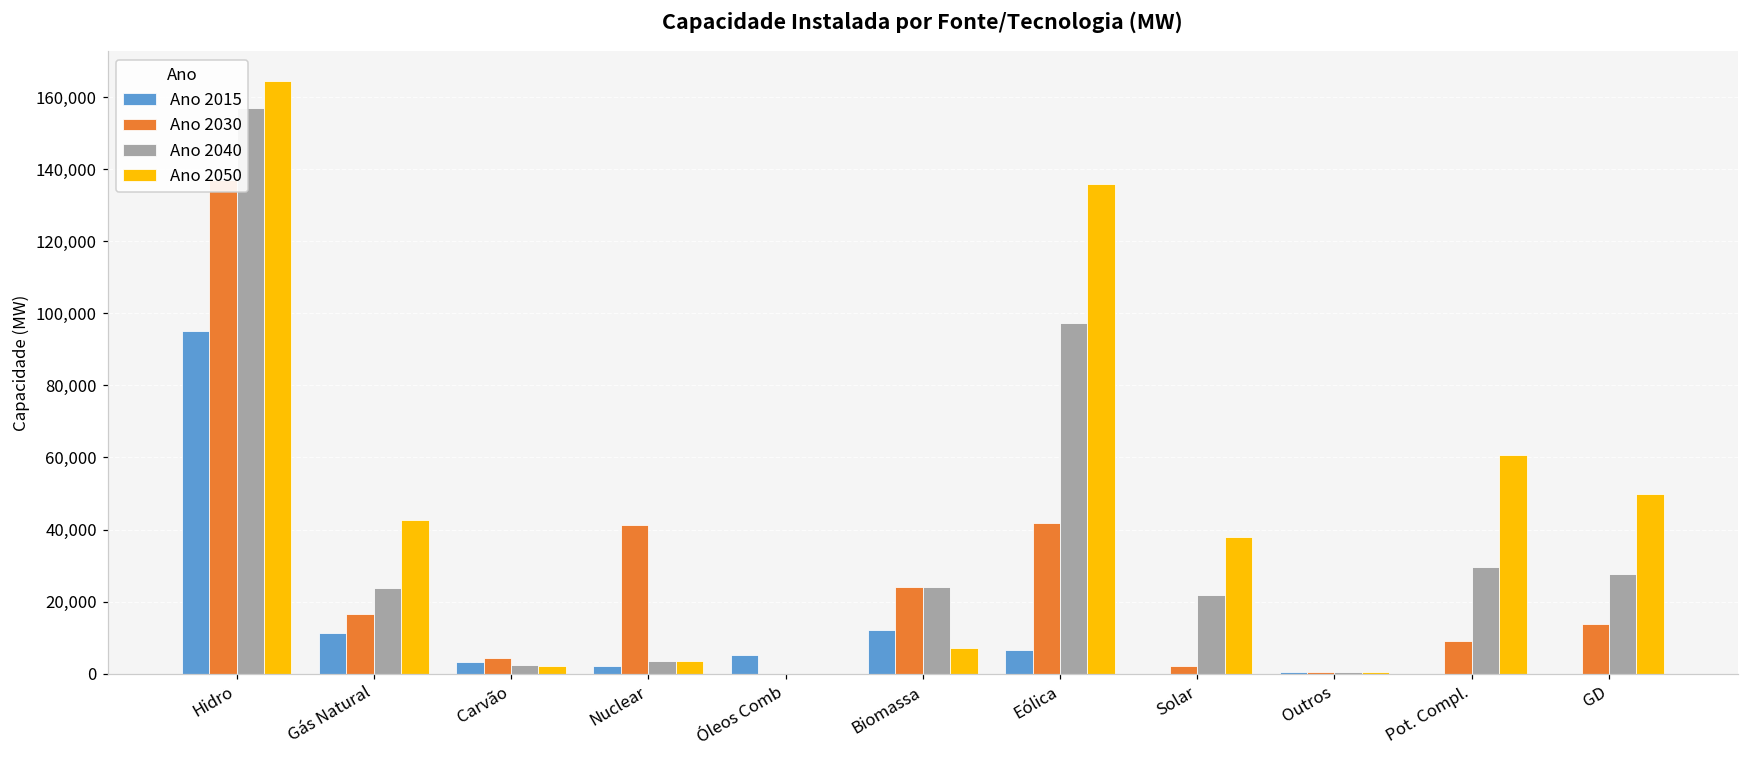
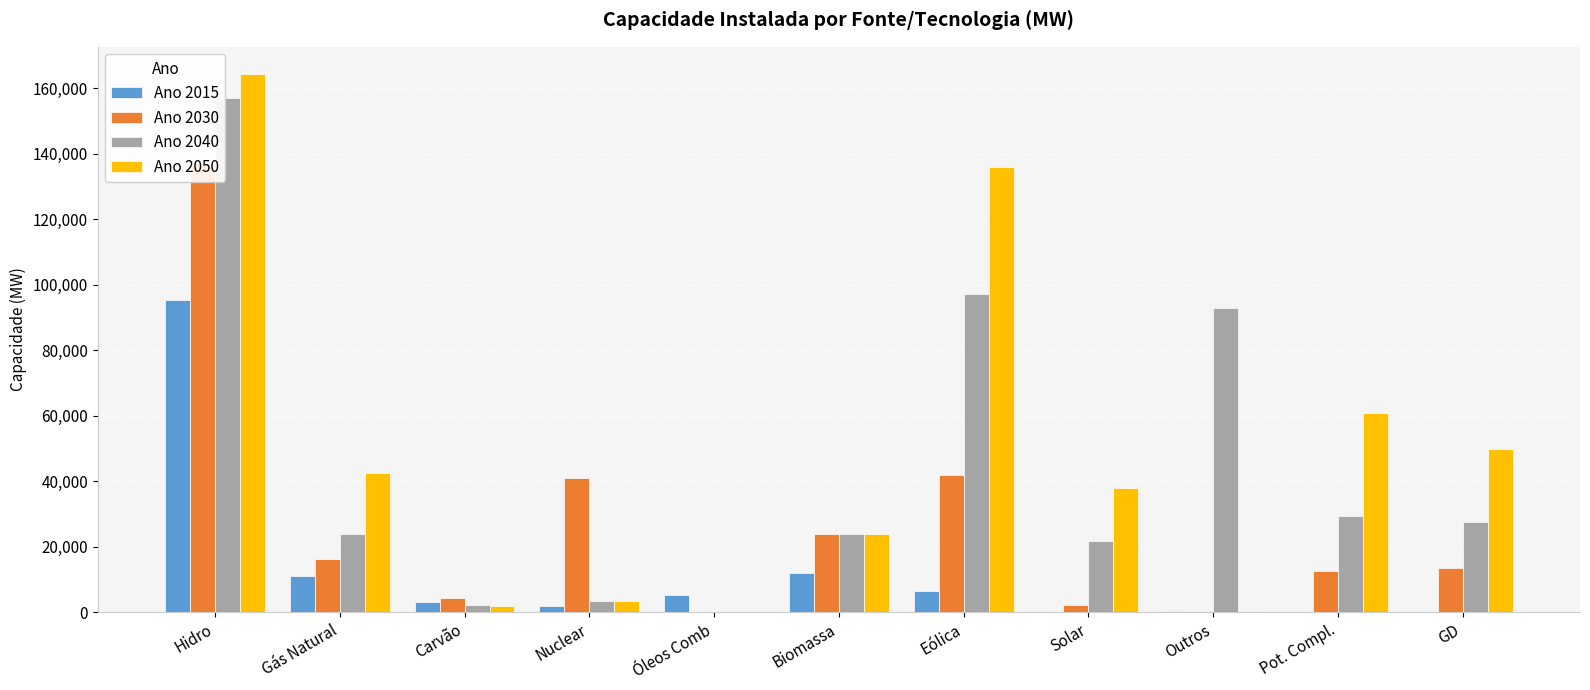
Ano 2050, Biomassa: 7,000 -> 24,000
Ano 2040, Outros: 0 -> 93,000
Ano 2030, Pot. Compl.: 9,000 -> 12,000
